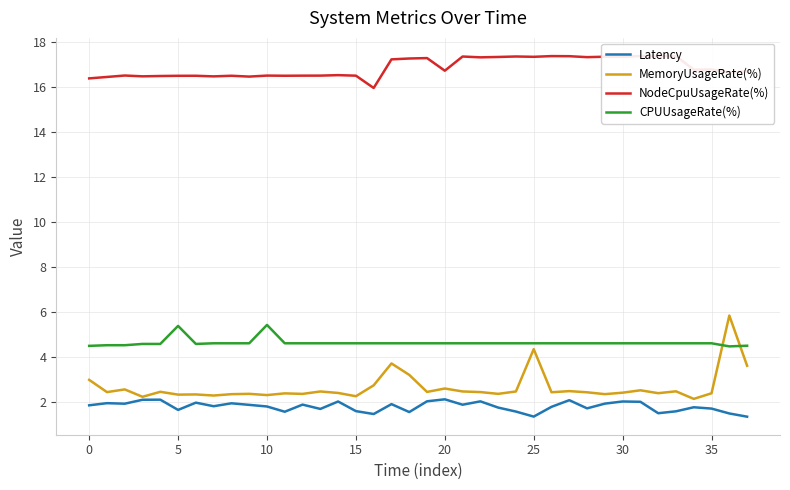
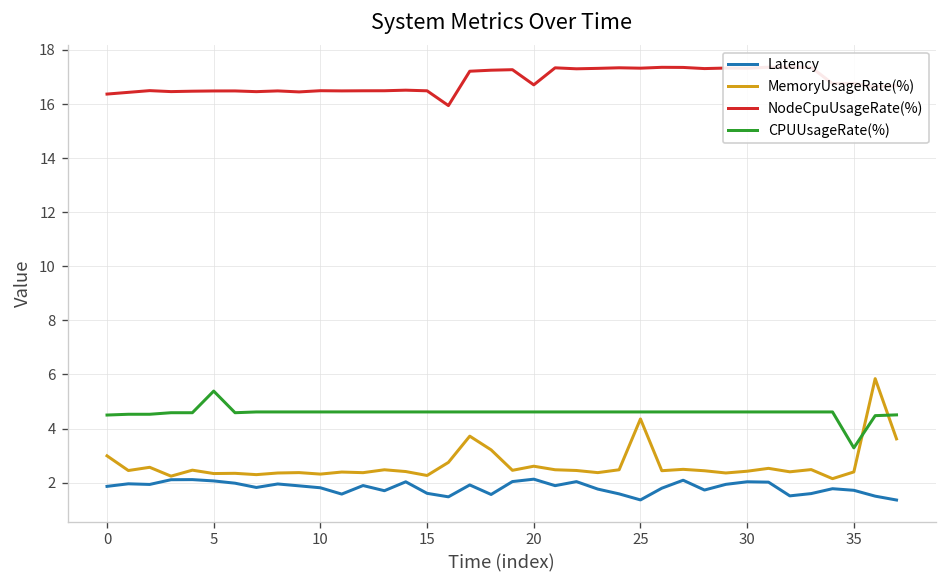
Latency, 5: 1.7 -> 2.1
CPUUsageRate(%), 10: 5.4 -> 4.6
CPUUsageRate(%), 35: 4.6 -> 3.3
